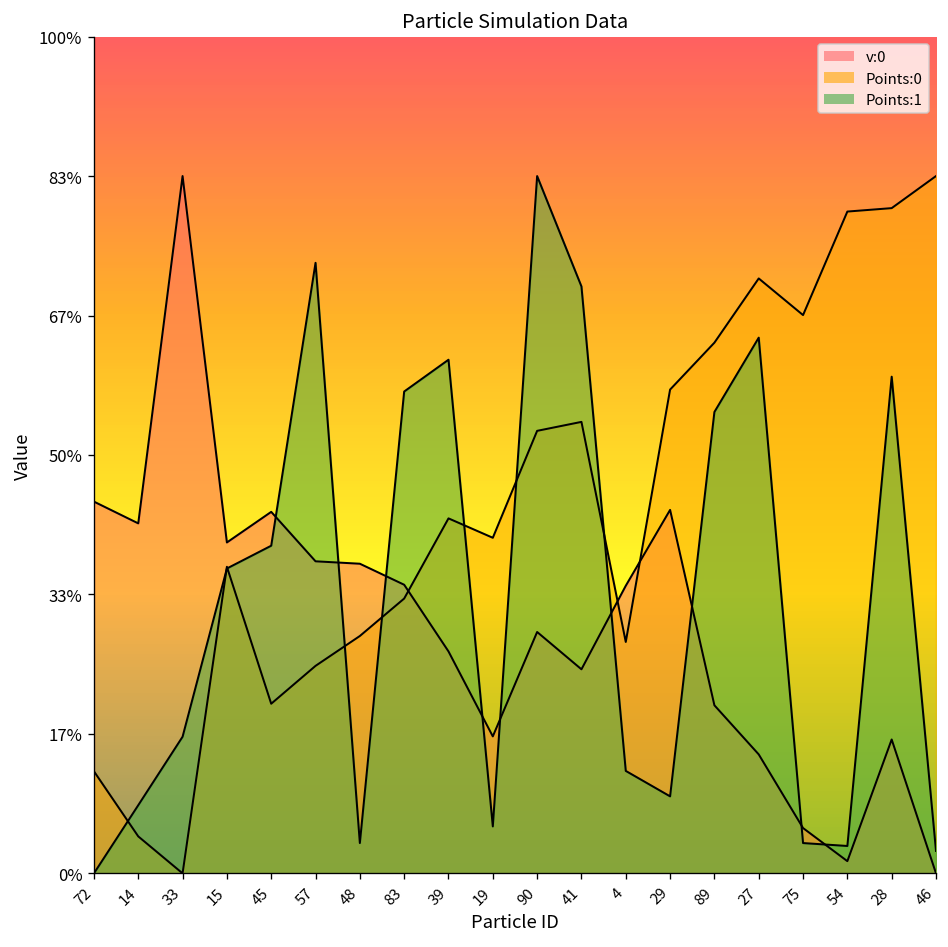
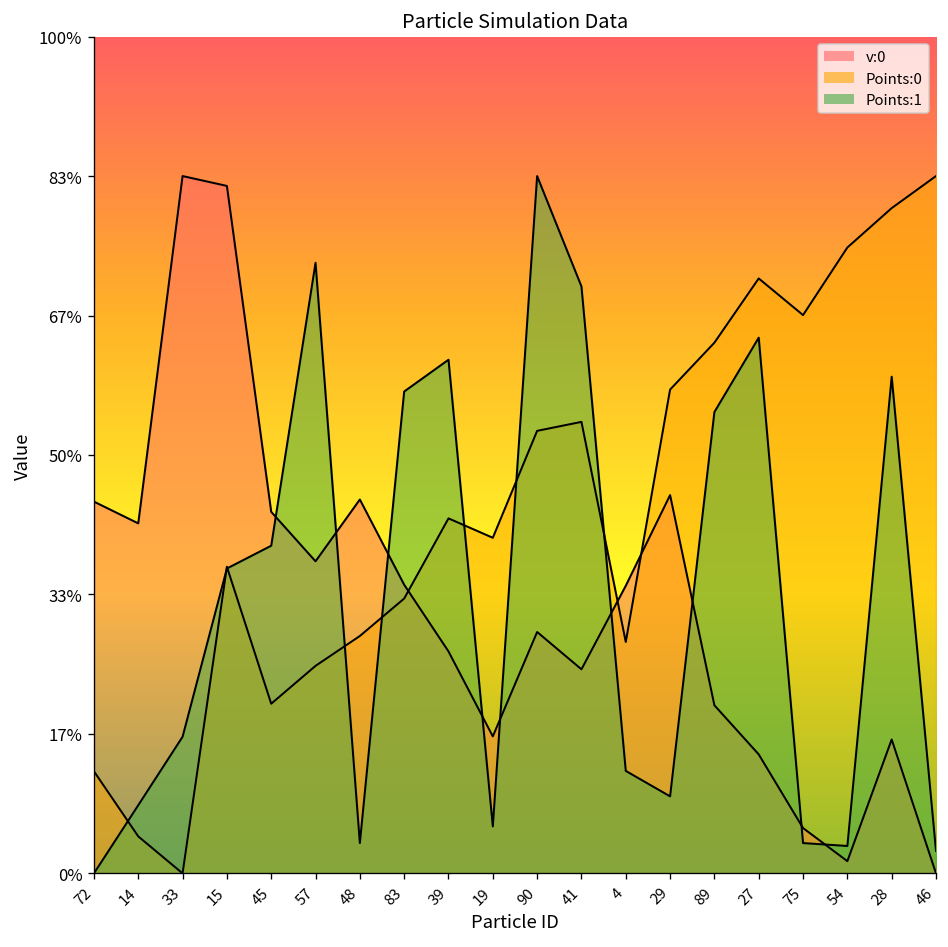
v:0, 15: 40% -> 82%
v:0, 48: 37% -> 45%
v:0, 29: 43% -> 45%
Points:0, 54: 79% -> 75%
